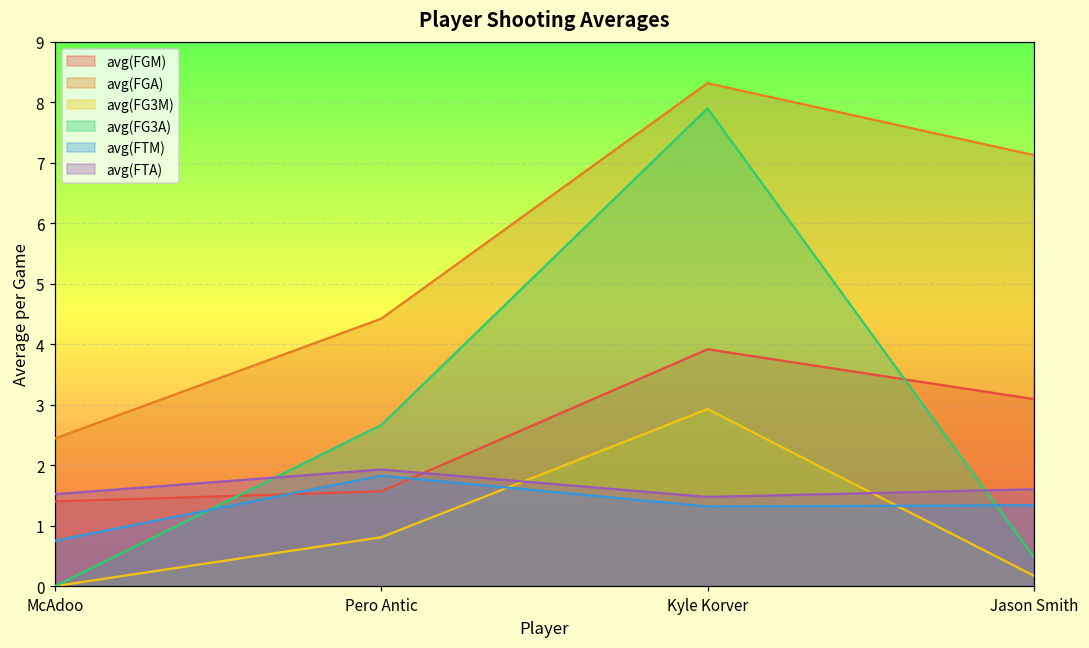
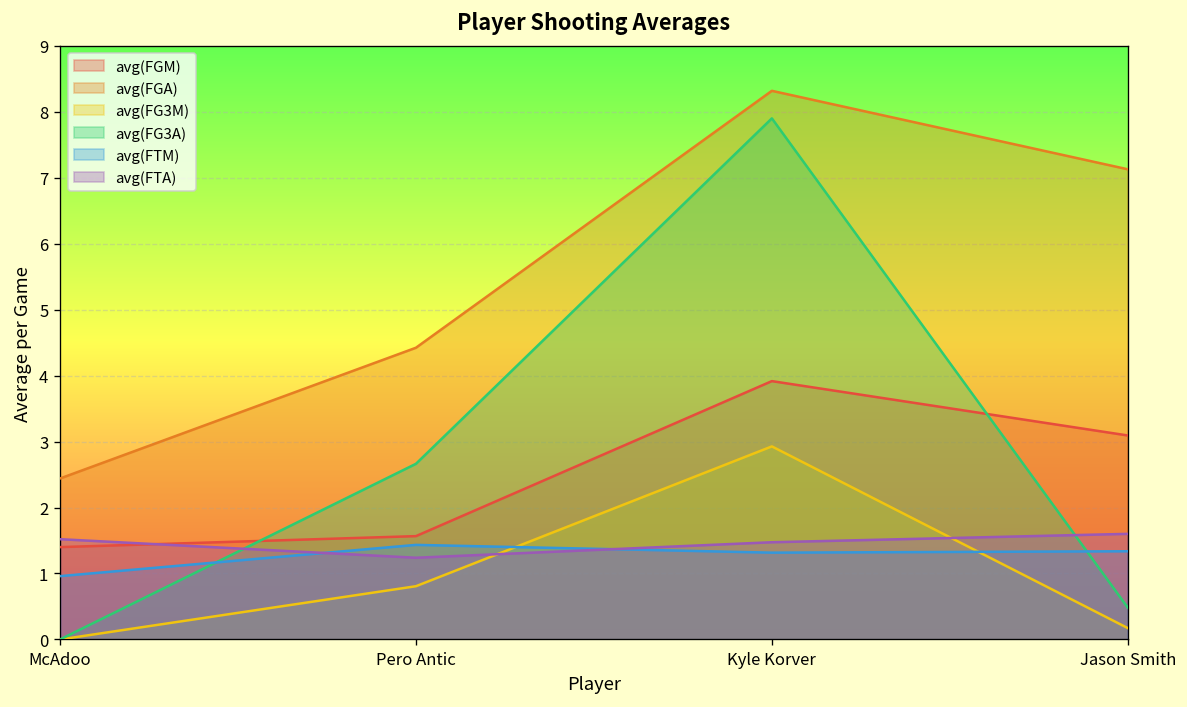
avg(FTM), McAdoo: 0.8 -> 1.0
avg(FTM), Pero Antic: 1.8 -> 1.4
avg(FTA), Pero Antic: 1.9 -> 1.2
